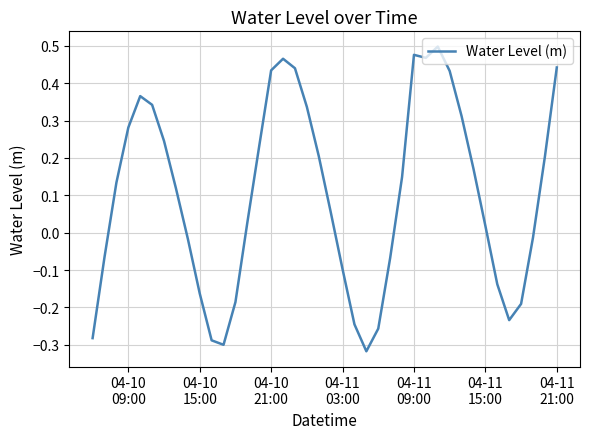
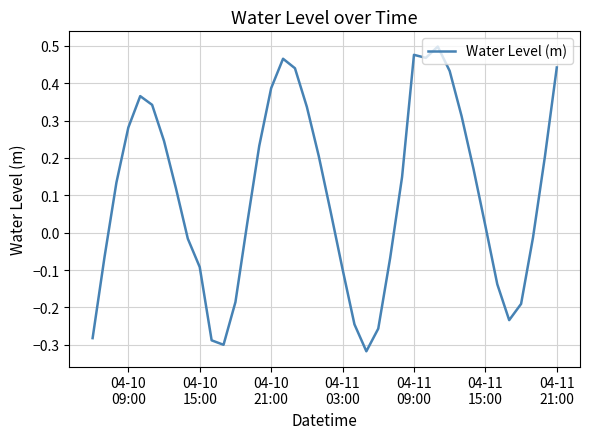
04-10 15:00: -0.16 -> -0.09
04-10 21:00: 0.43 -> 0.39
